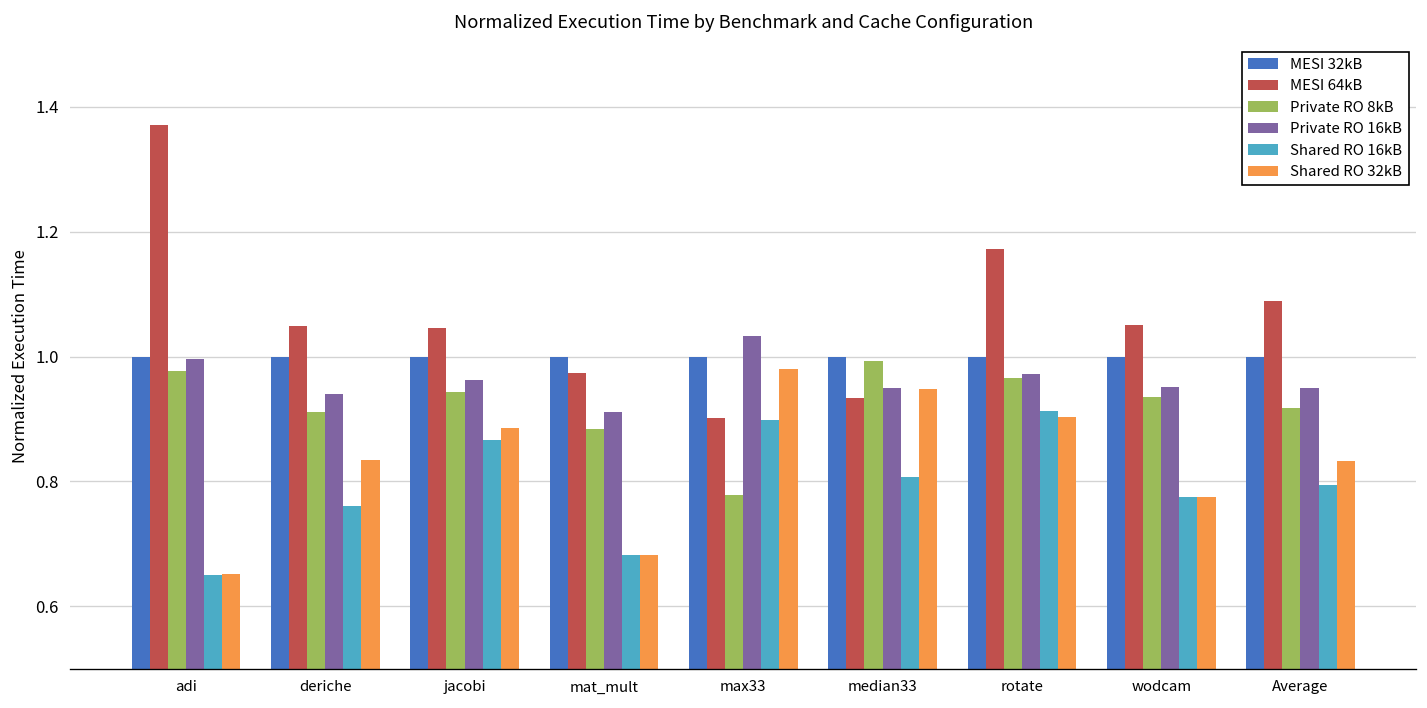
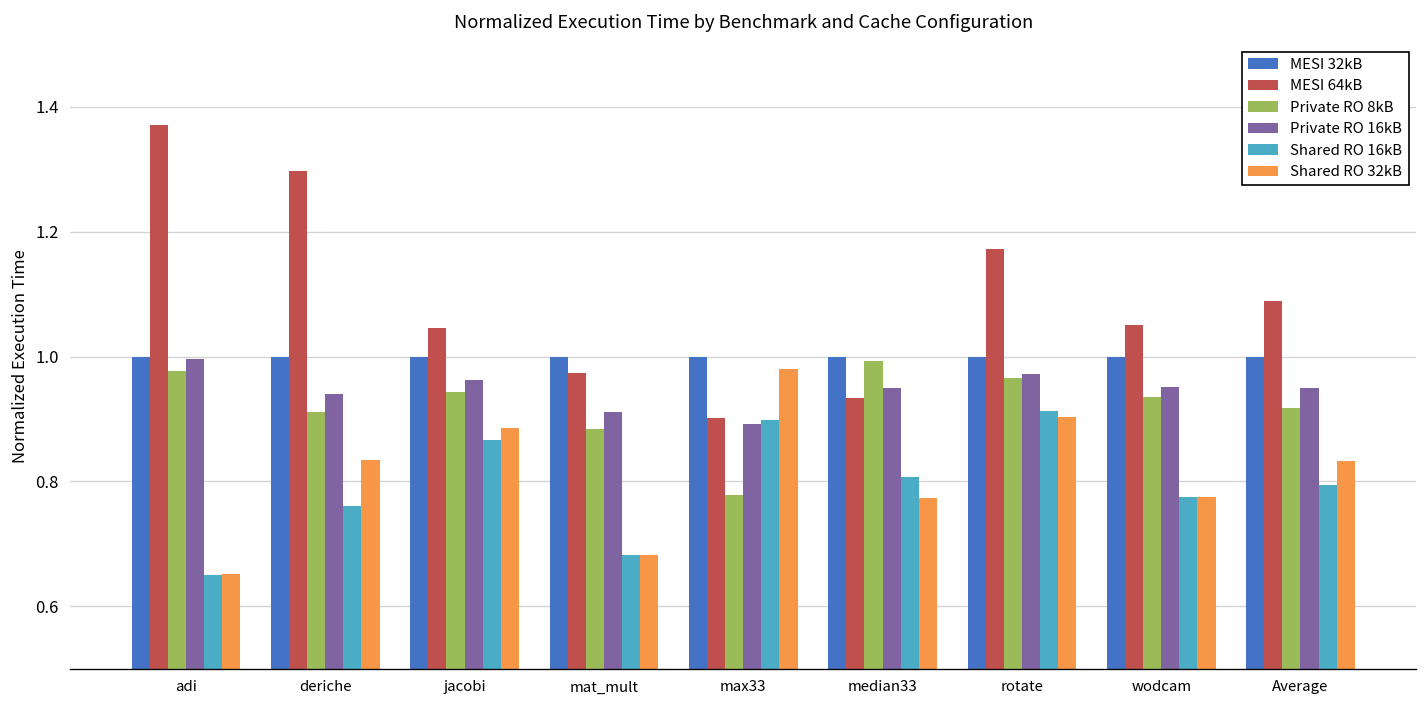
MESI 64kB, deriche: 1.05 -> 1.30
Private RO 16kB, max33: 1.03 -> 0.89
Shared RO 32kB, median33: 0.95 -> 0.77
